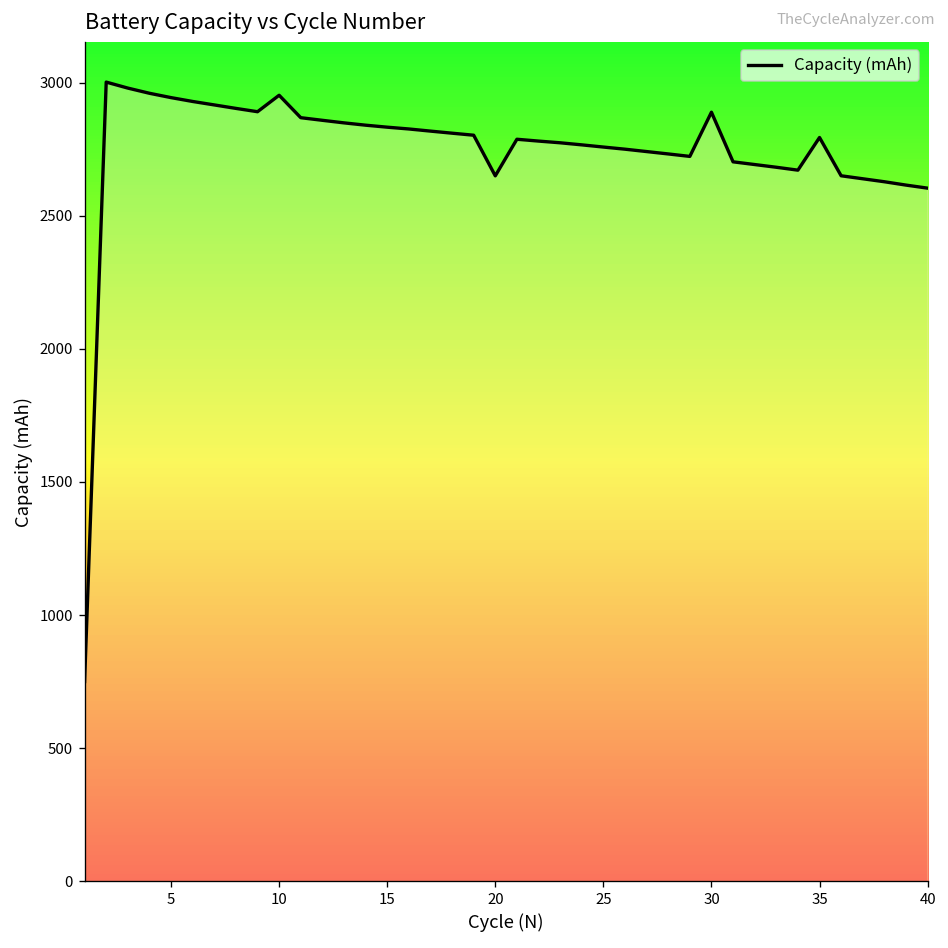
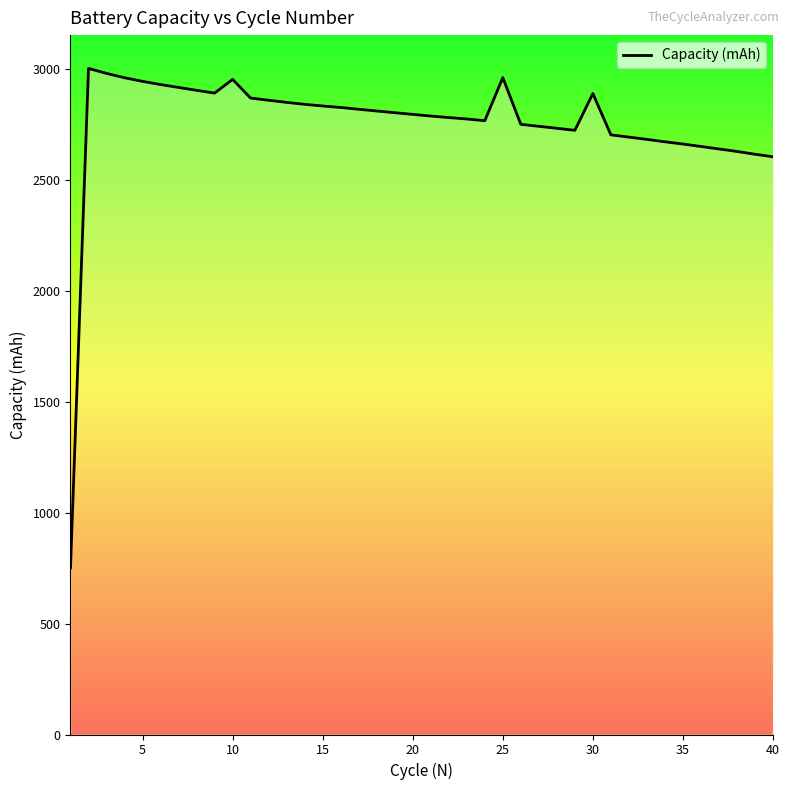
20: 2650 -> 2790
25: 2760 -> 2960
35: 2790 -> 2660
